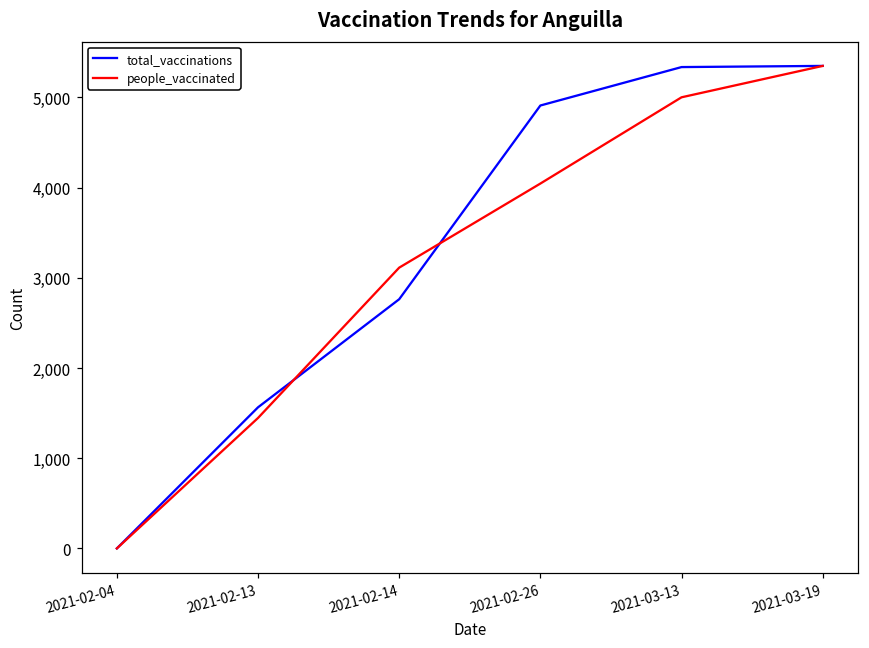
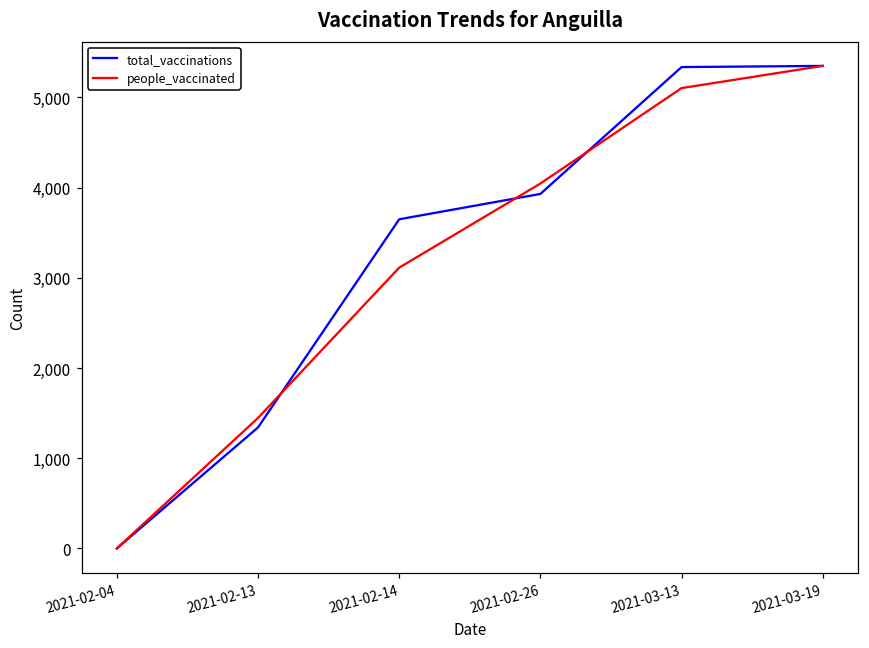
total_vaccinations, 2021-02-13: 1,600 -> 1,300
total_vaccinations, 2021-02-14: 2,800 -> 3,600
total_vaccinations, 2021-02-26: 4,900 -> 3,900
people_vaccinated, 2021-03-13: 5,000 -> 5,100
